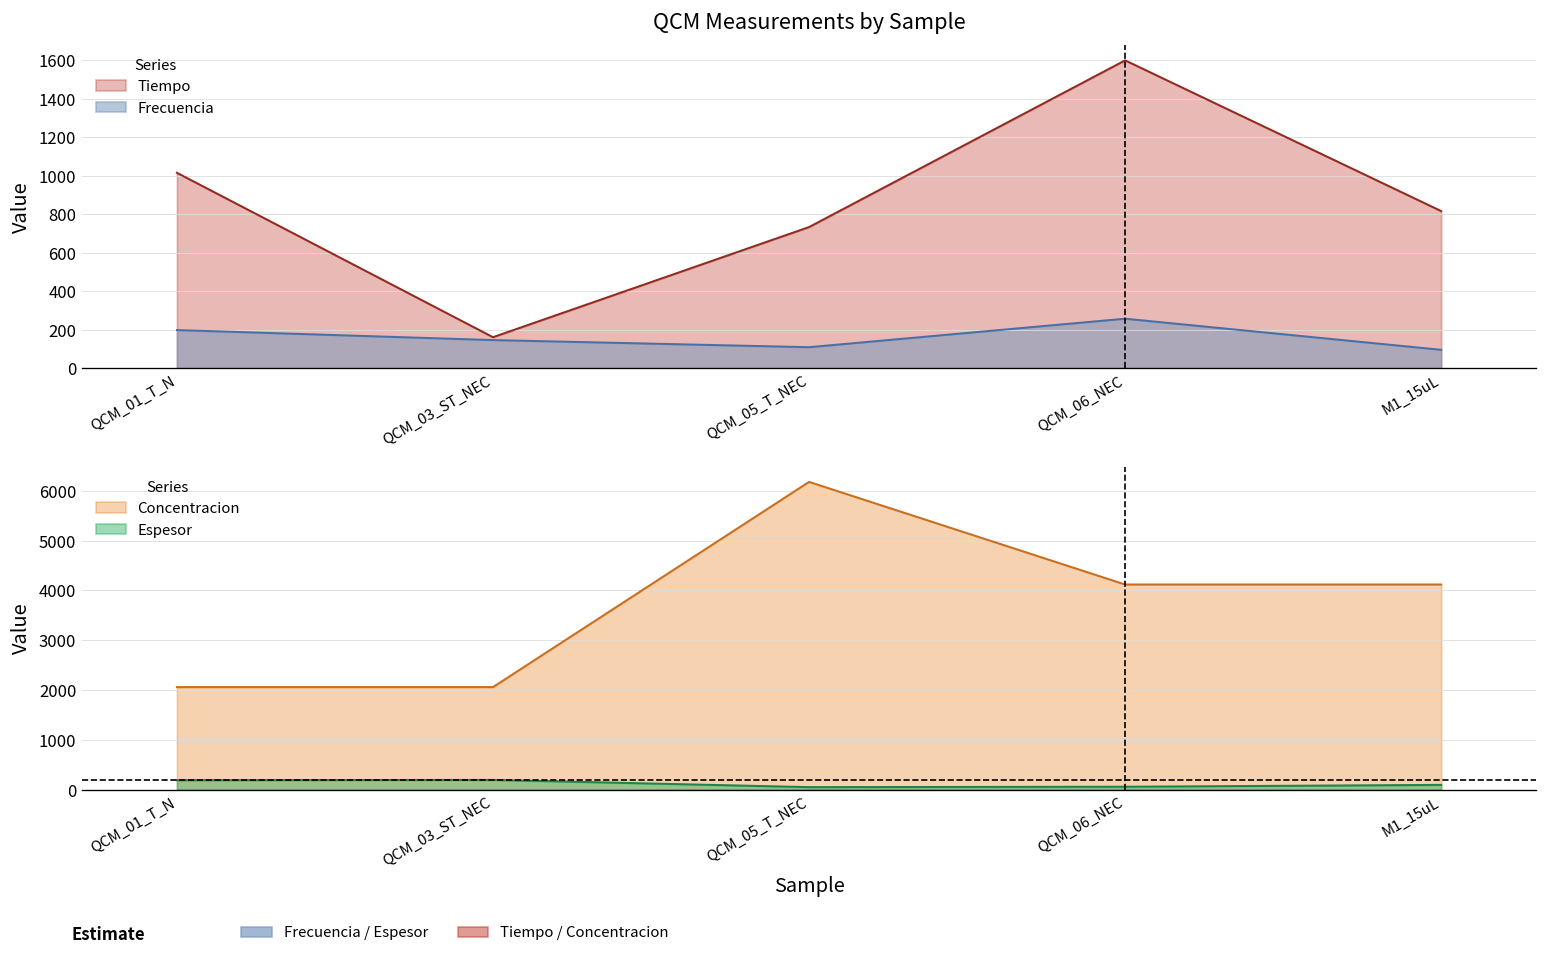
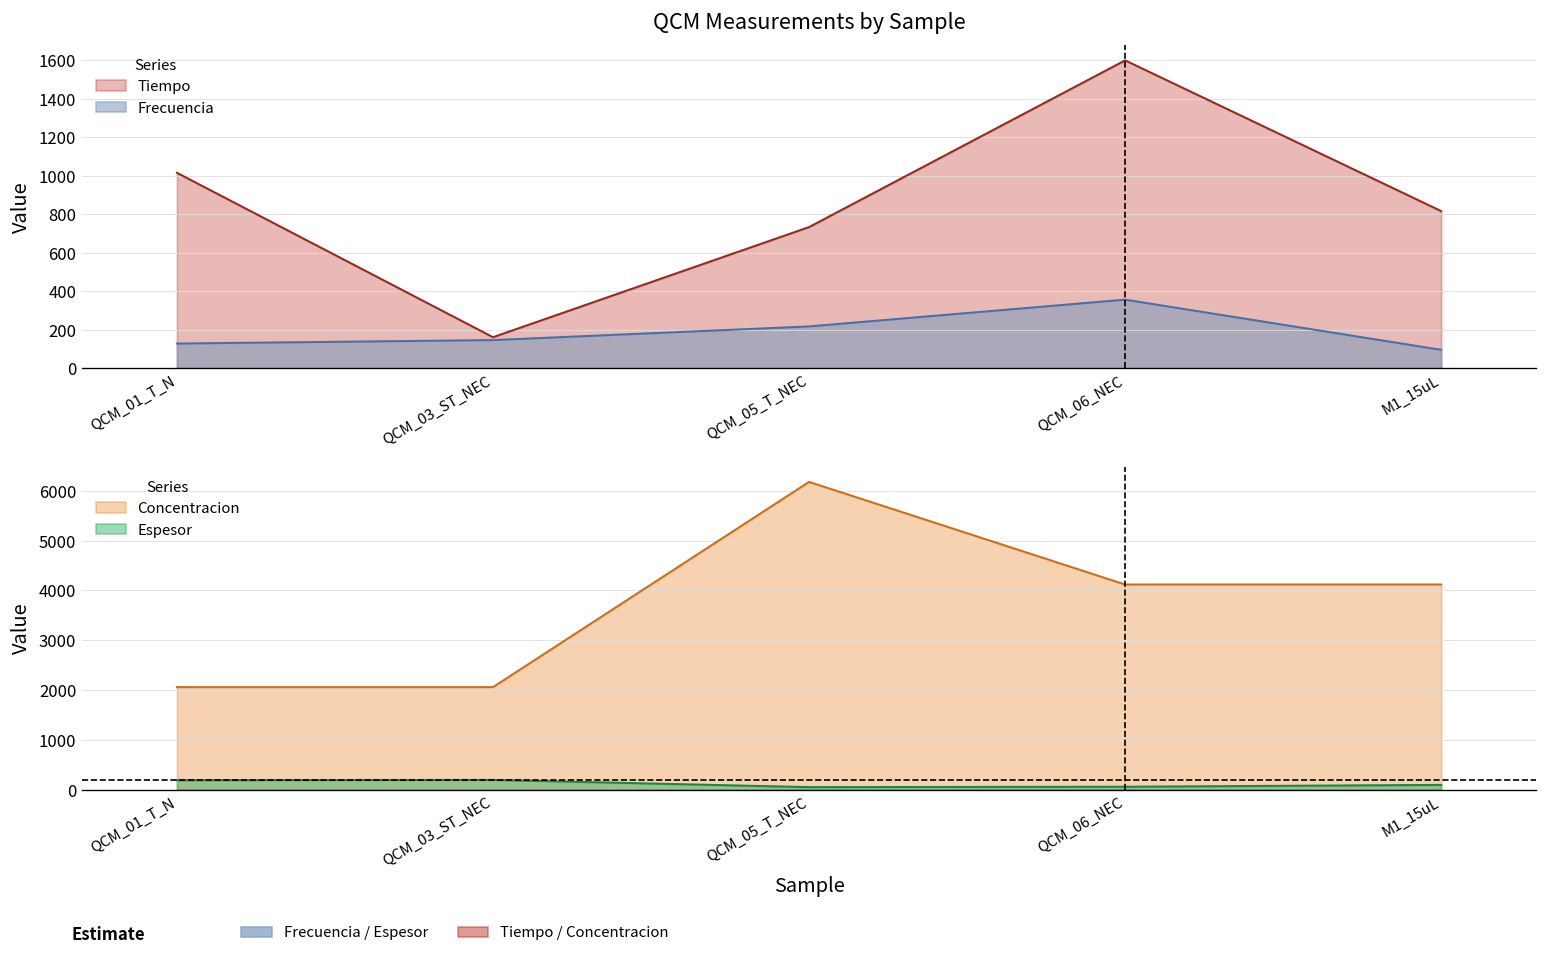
QCM Measurements by Sample, Frecuencia, QCM_01_T_N: 200 -> 130
QCM Measurements by Sample, Frecuencia, QCM_05_T_NEC: 110 -> 220
QCM Measurements by Sample, Frecuencia, QCM_06_NEC: 260 -> 360
